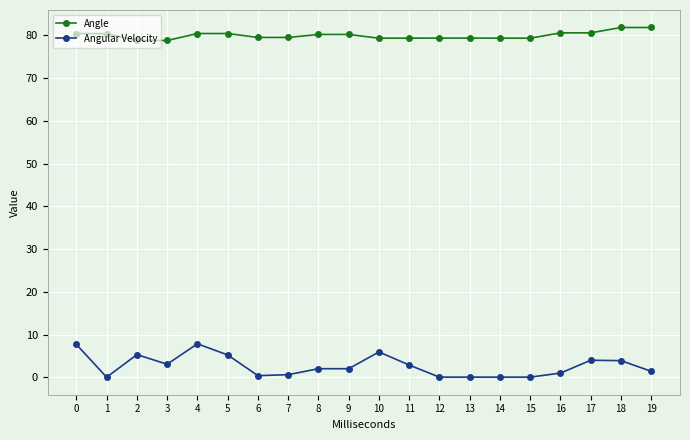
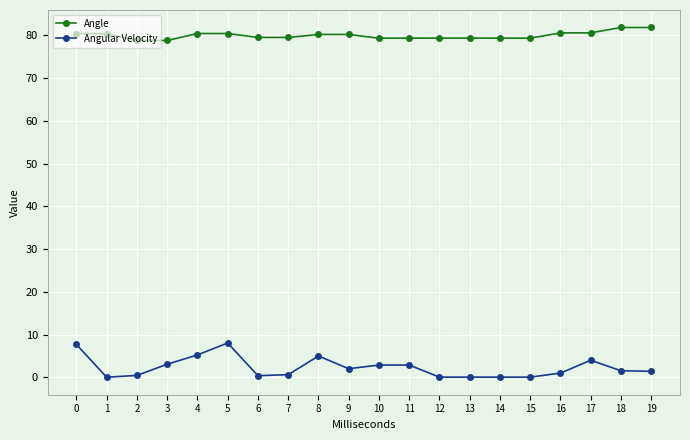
Angular Velocity, 2: 5 -> 0
Angular Velocity, 4: 8 -> 5
Angular Velocity, 5: 5 -> 8
Angular Velocity, 8: 2 -> 5
Angular Velocity, 10: 6 -> 3
Angular Velocity, 18: 4 -> 2
